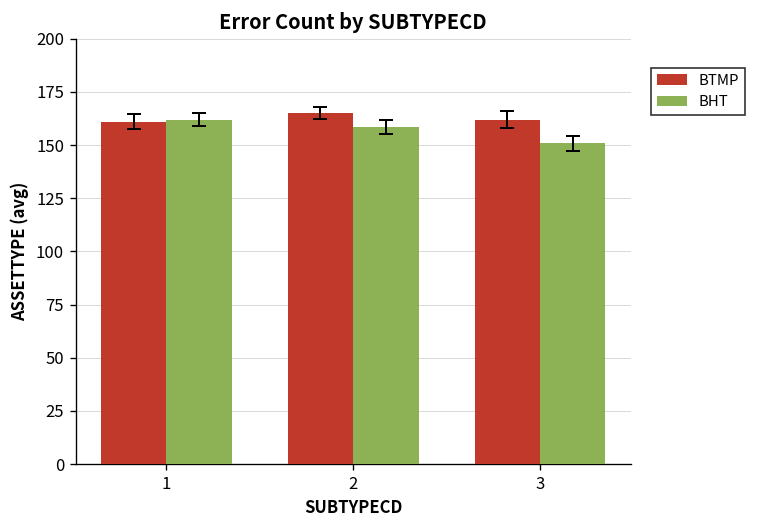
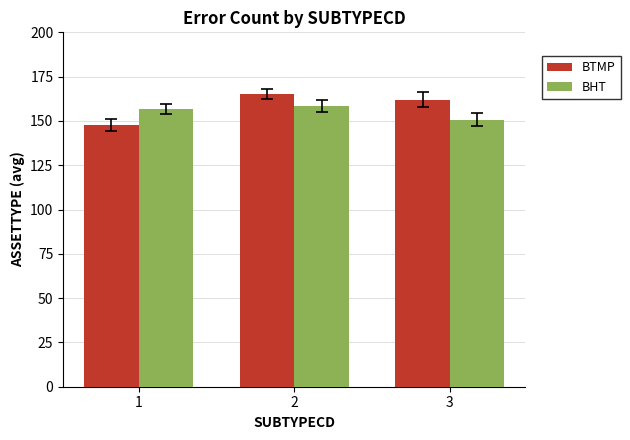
BTMP, 1: 161 -> 148
BHT, 1: 162 -> 157
